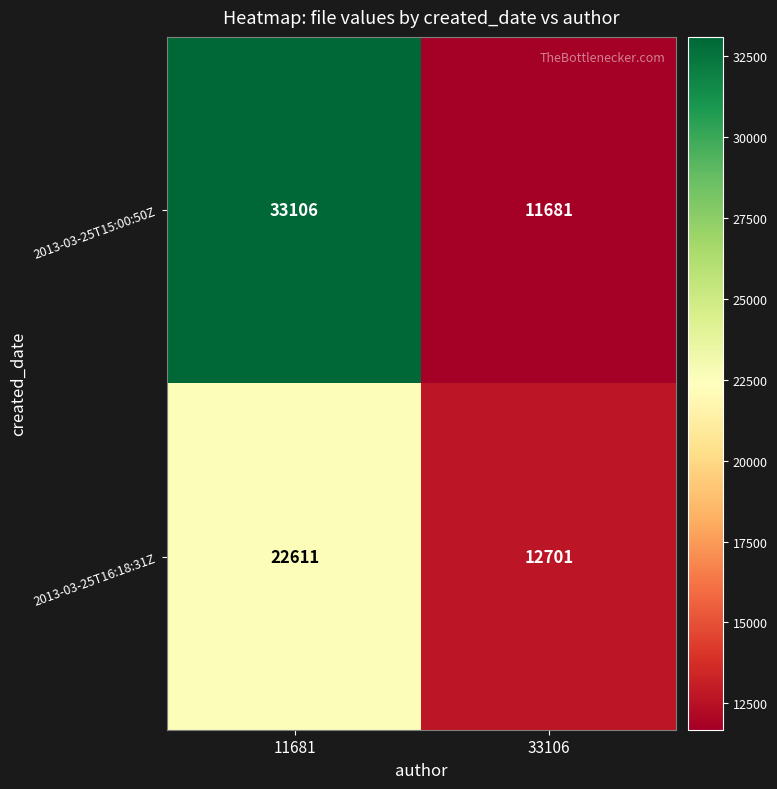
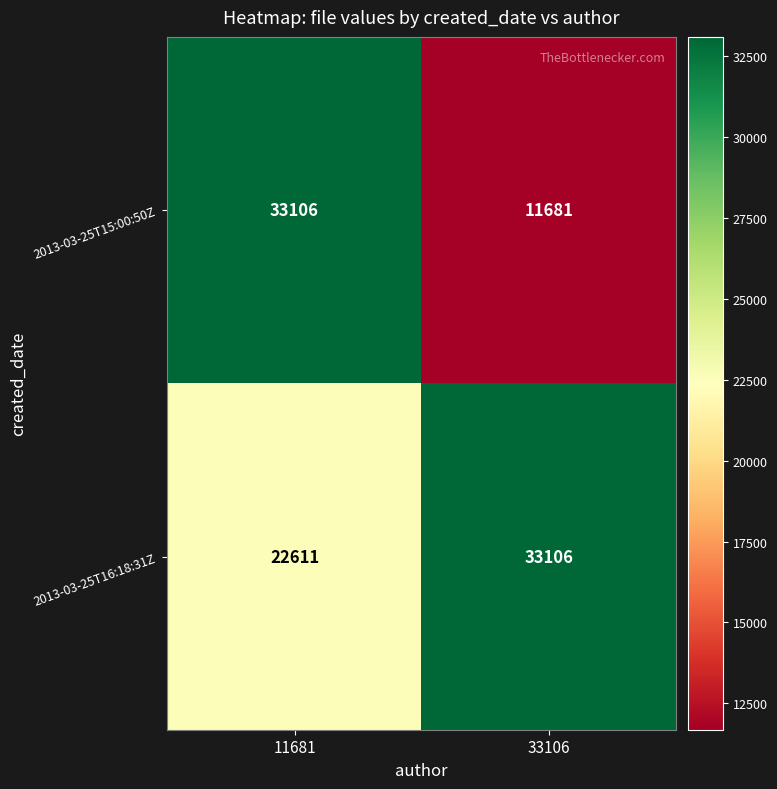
2013-03-25T16:18:31Z, 33106: 12701 -> 33106
